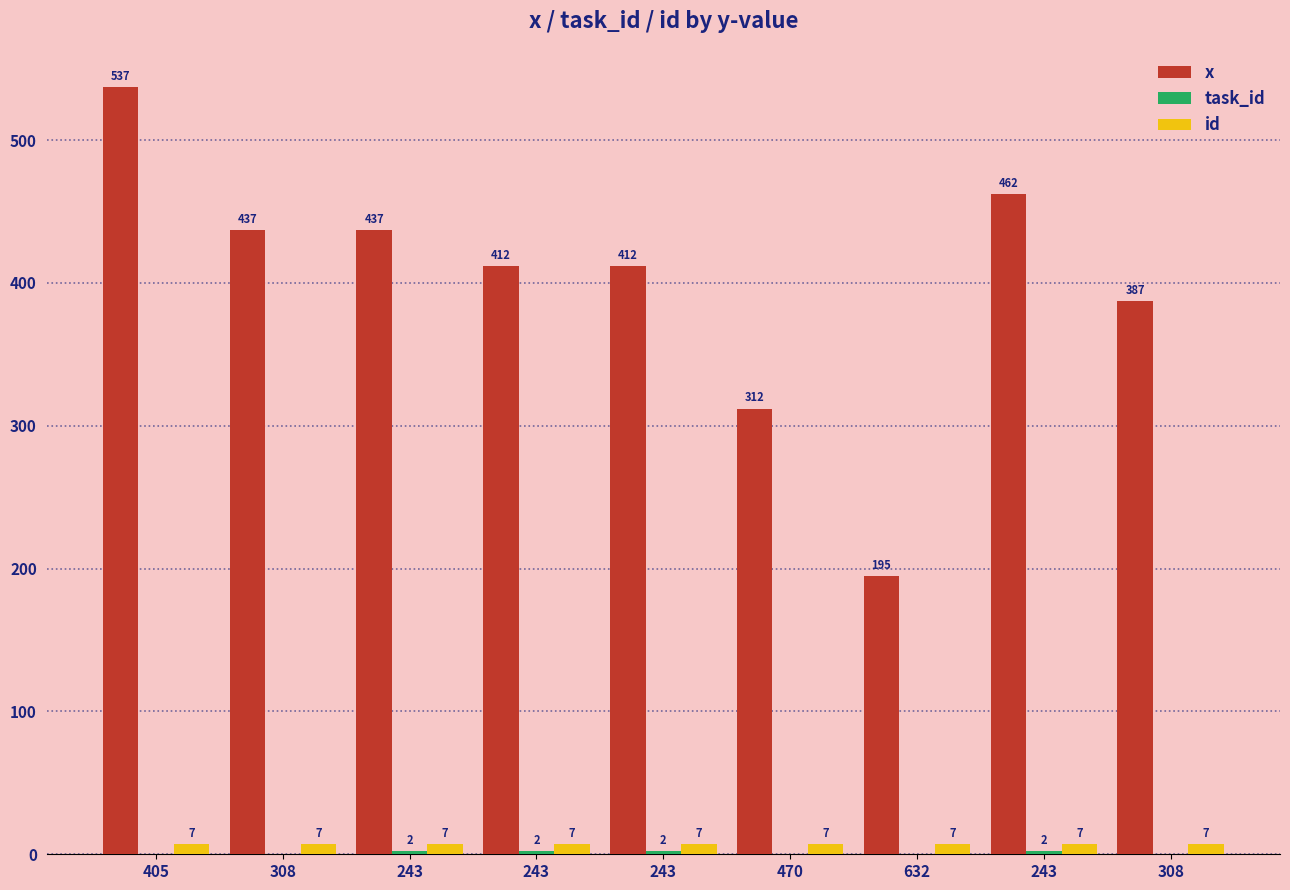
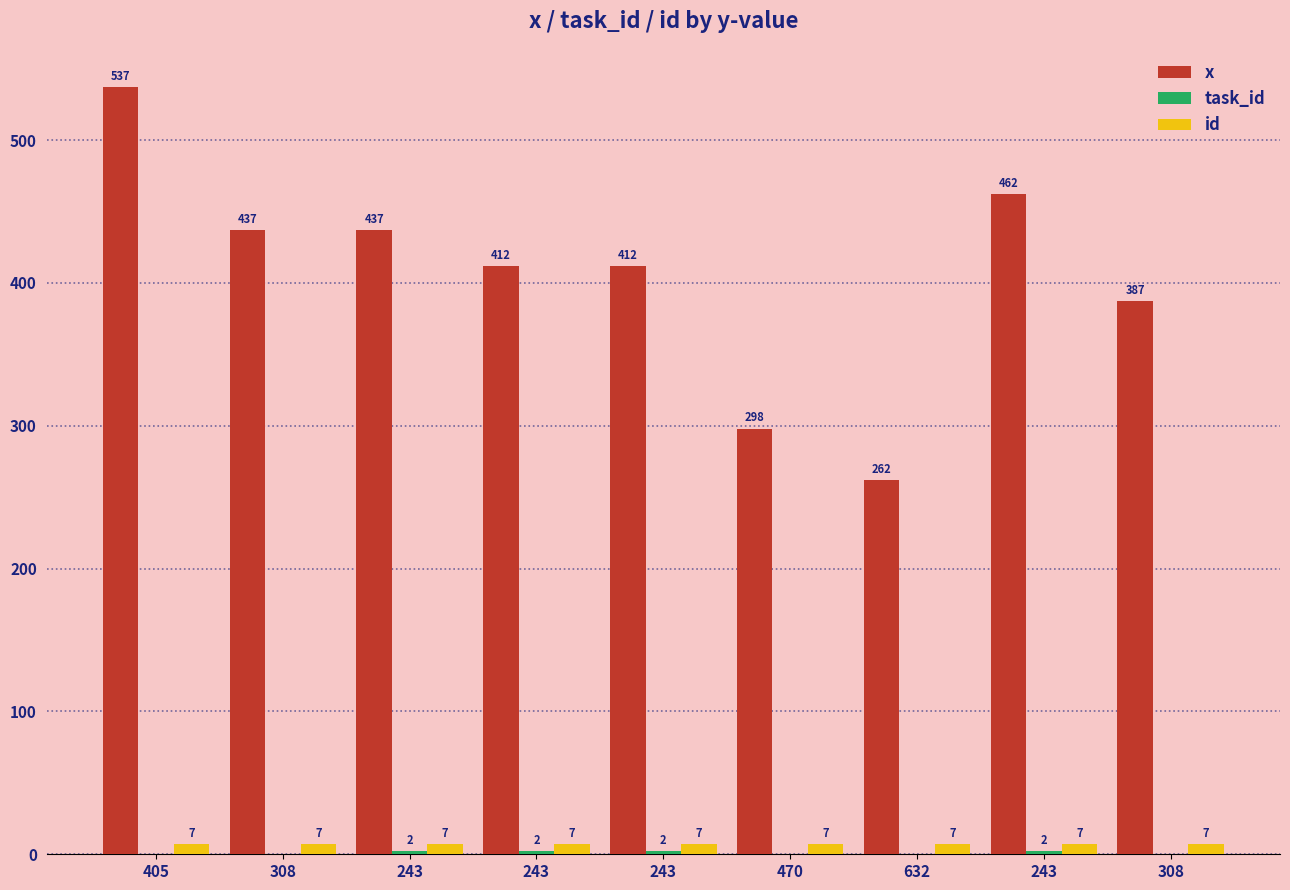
x, 470: 312 -> 298
x, 632: 195 -> 262
